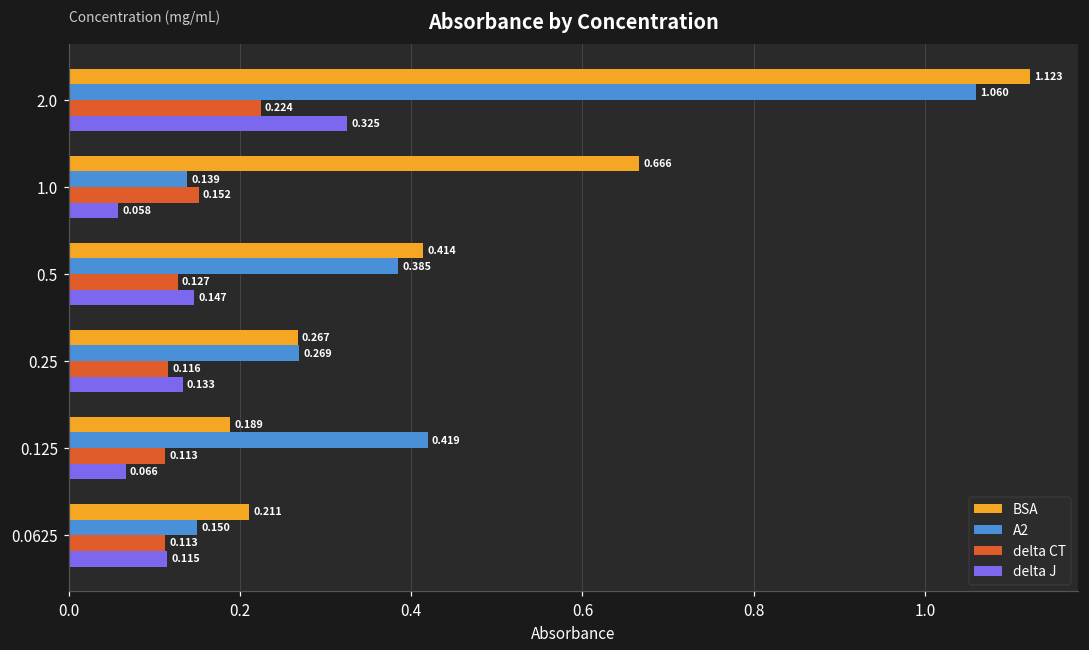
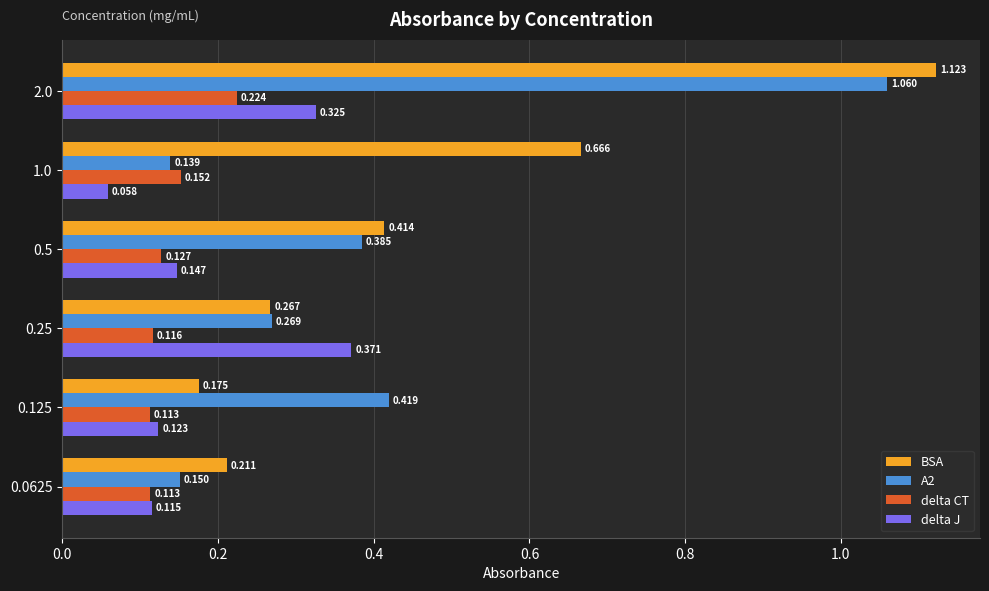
delta J, 0.25: 0.133 -> 0.371
BSA, 0.125: 0.189 -> 0.175
delta J, 0.125: 0.066 -> 0.123
